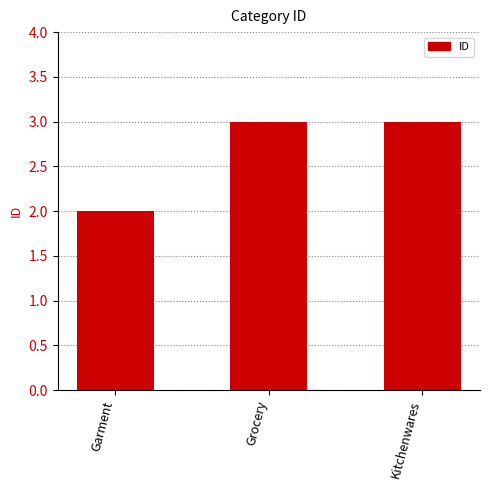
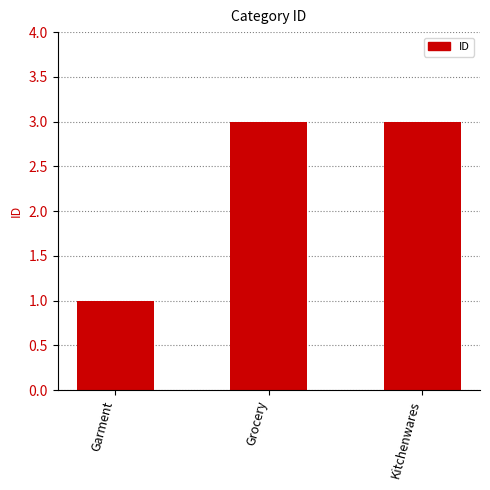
Garment: 2 -> 1
